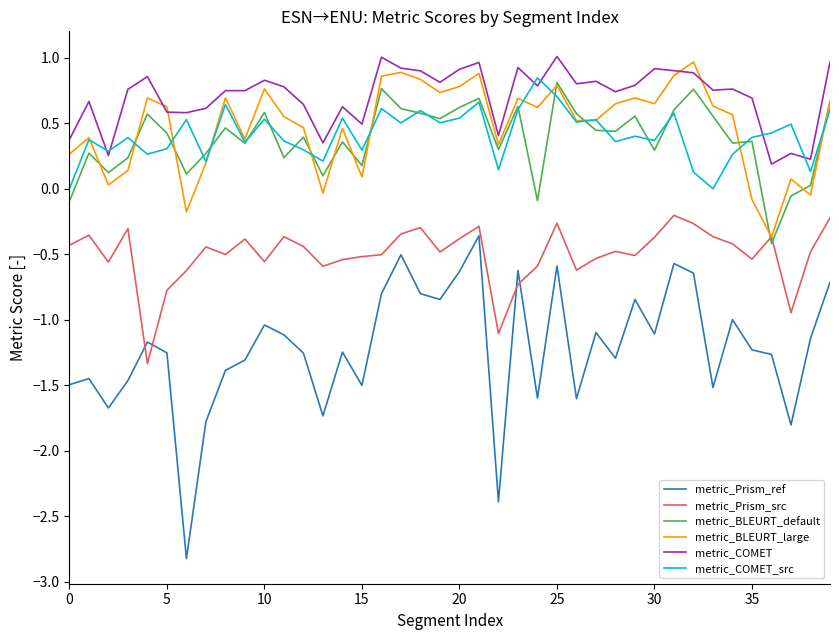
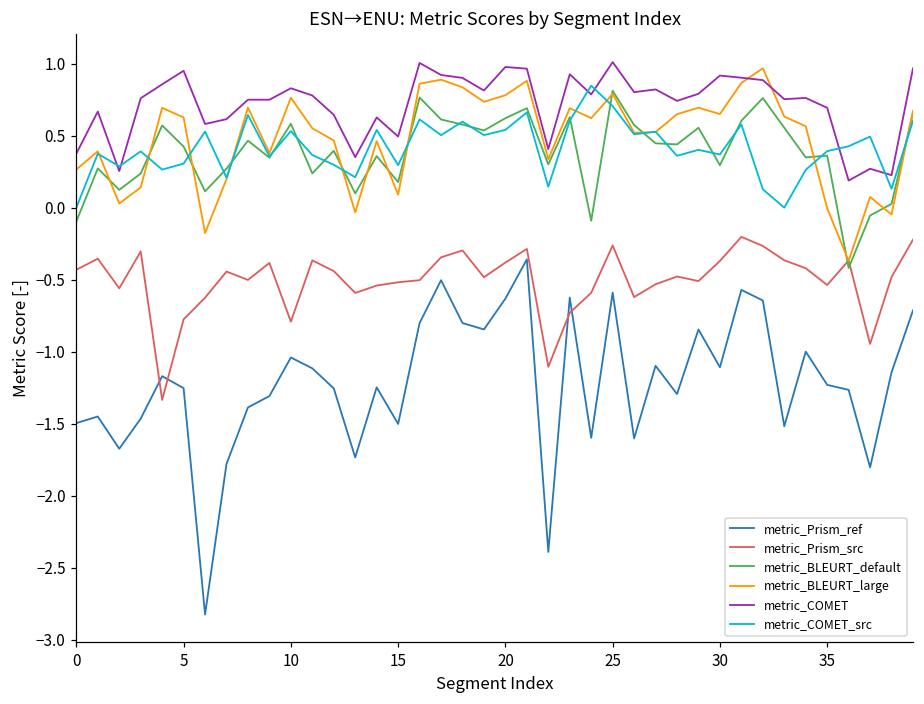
metric_COMET, 5: 0.59 -> 0.95
metric_Prism_src, 10: -0.56 -> -0.79
metric_COMET, 20: 0.91 -> 0.98
metric_BLEURT_large, 35: -0.08 -> 0.00
